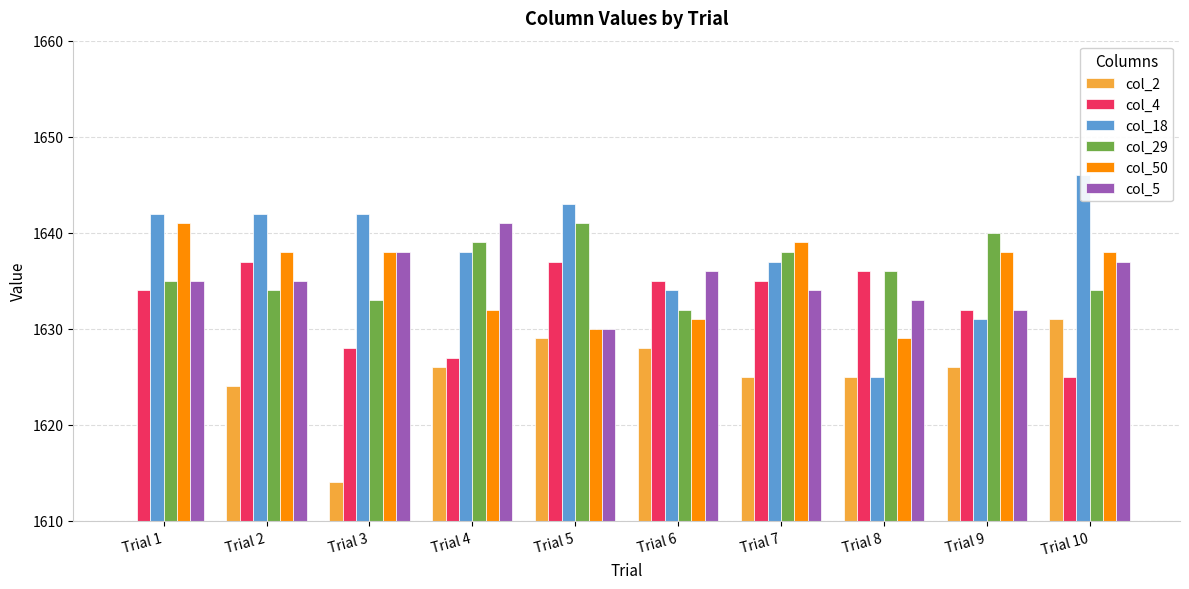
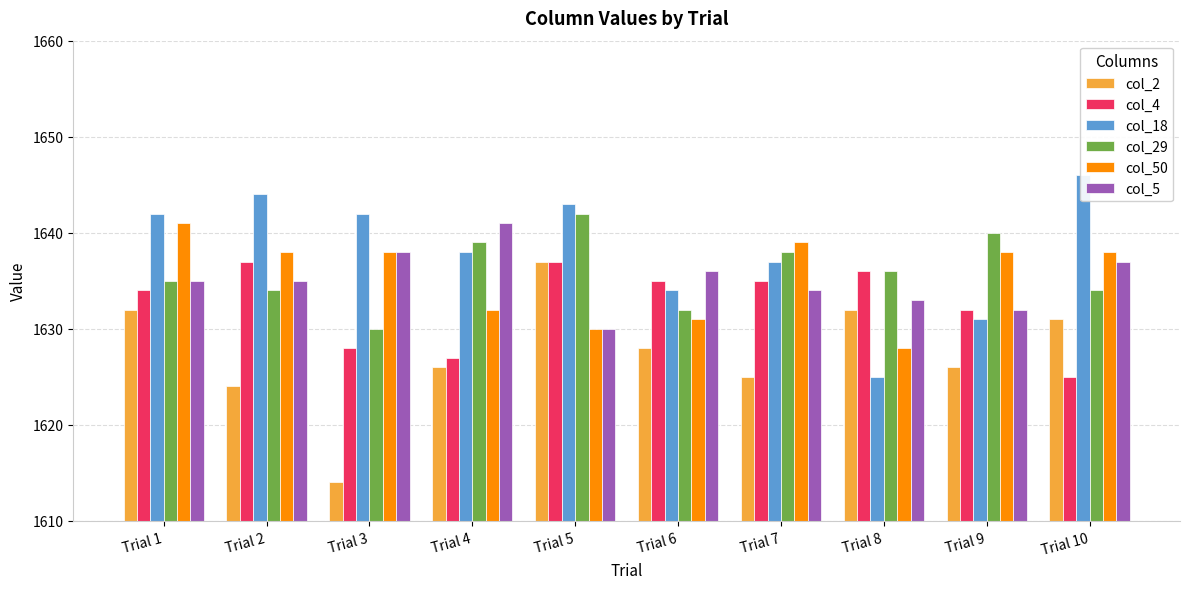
col_2, Trial 1: 1610 -> 1632
col_18, Trial 2: 1642 -> 1644
col_29, Trial 3: 1633 -> 1630
col_2, Trial 5: 1629 -> 1637
col_29, Trial 5: 1641 -> 1642
col_2, Trial 8: 1625 -> 1632
col_50, Trial 8: 1629 -> 1628
